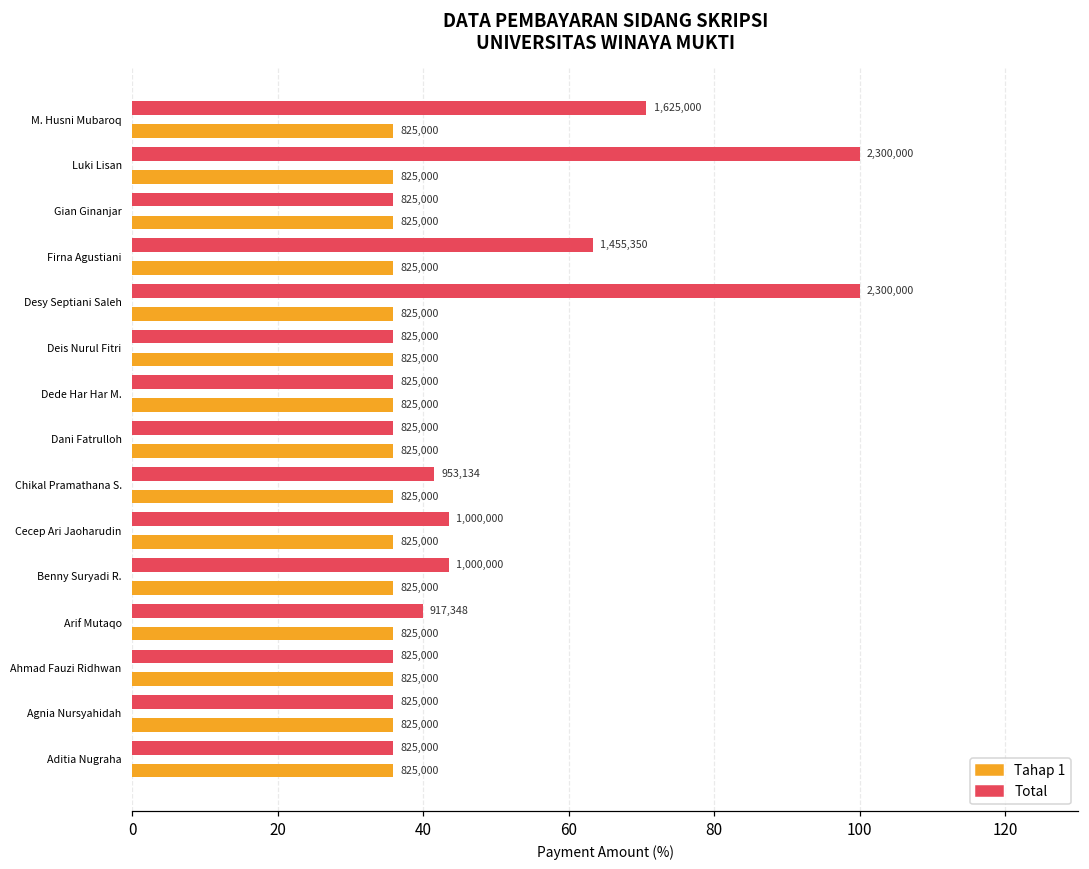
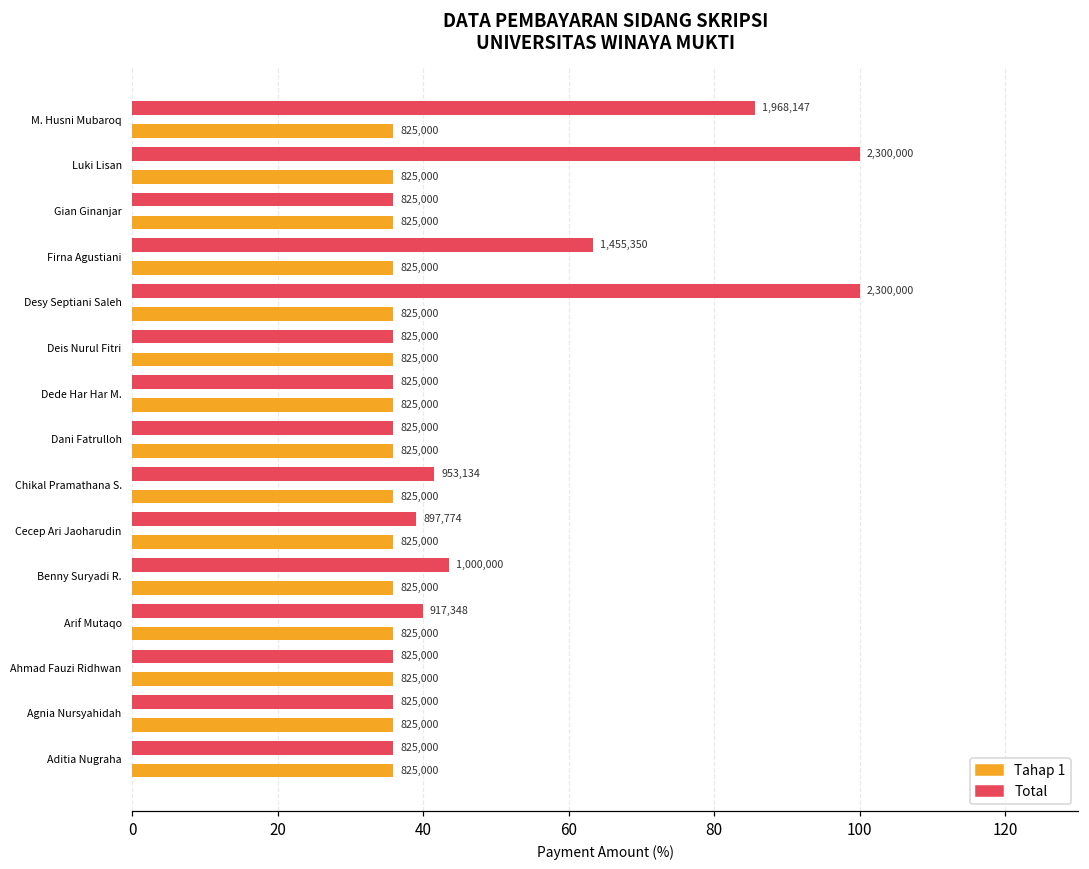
Total, M. Husni Mubaroq: 1,625,000 -> 1,968,147
Total, Cecep Ari Jaoharudin: 1,000,000 -> 897,774
